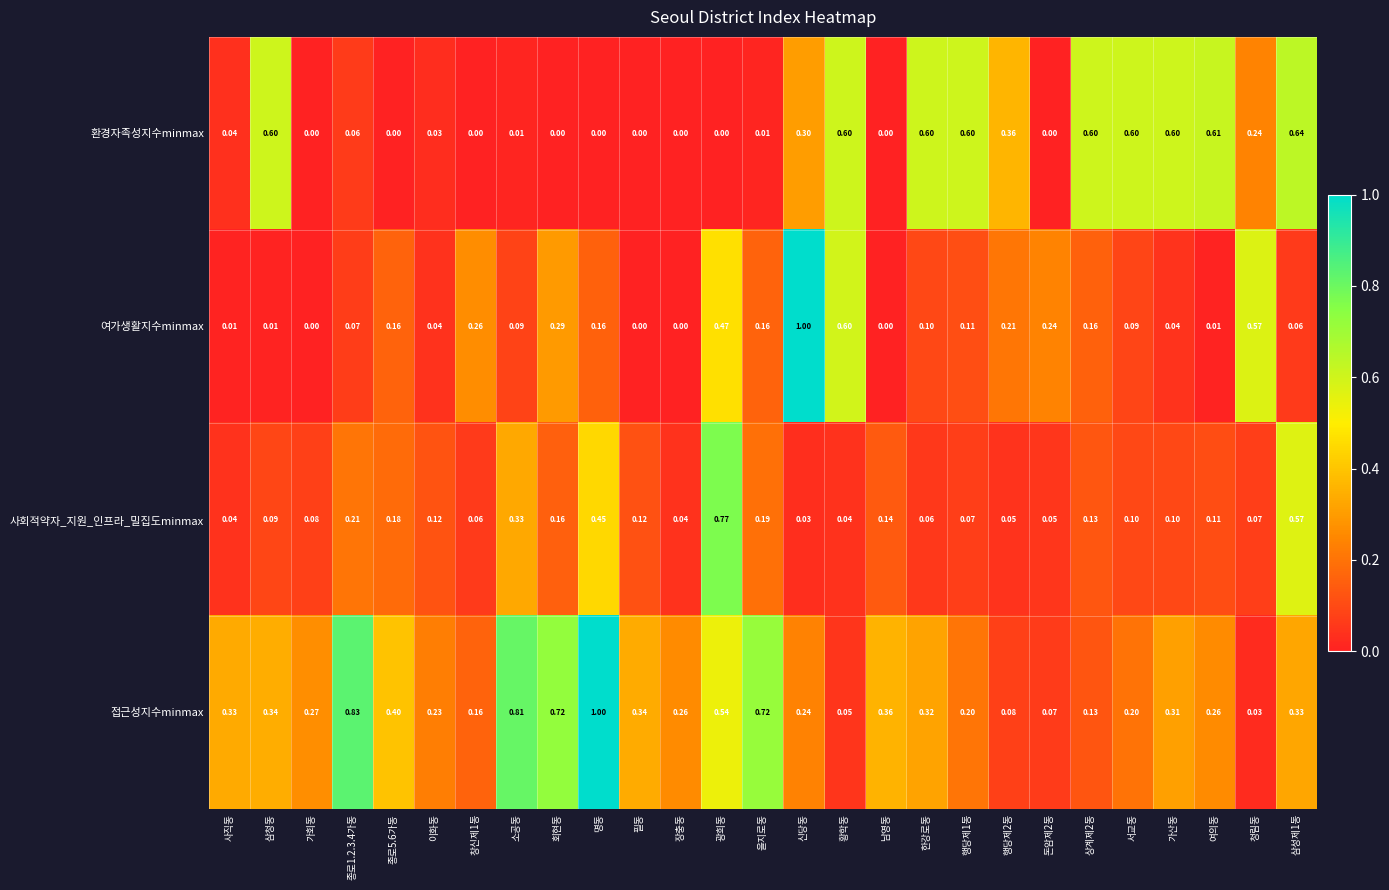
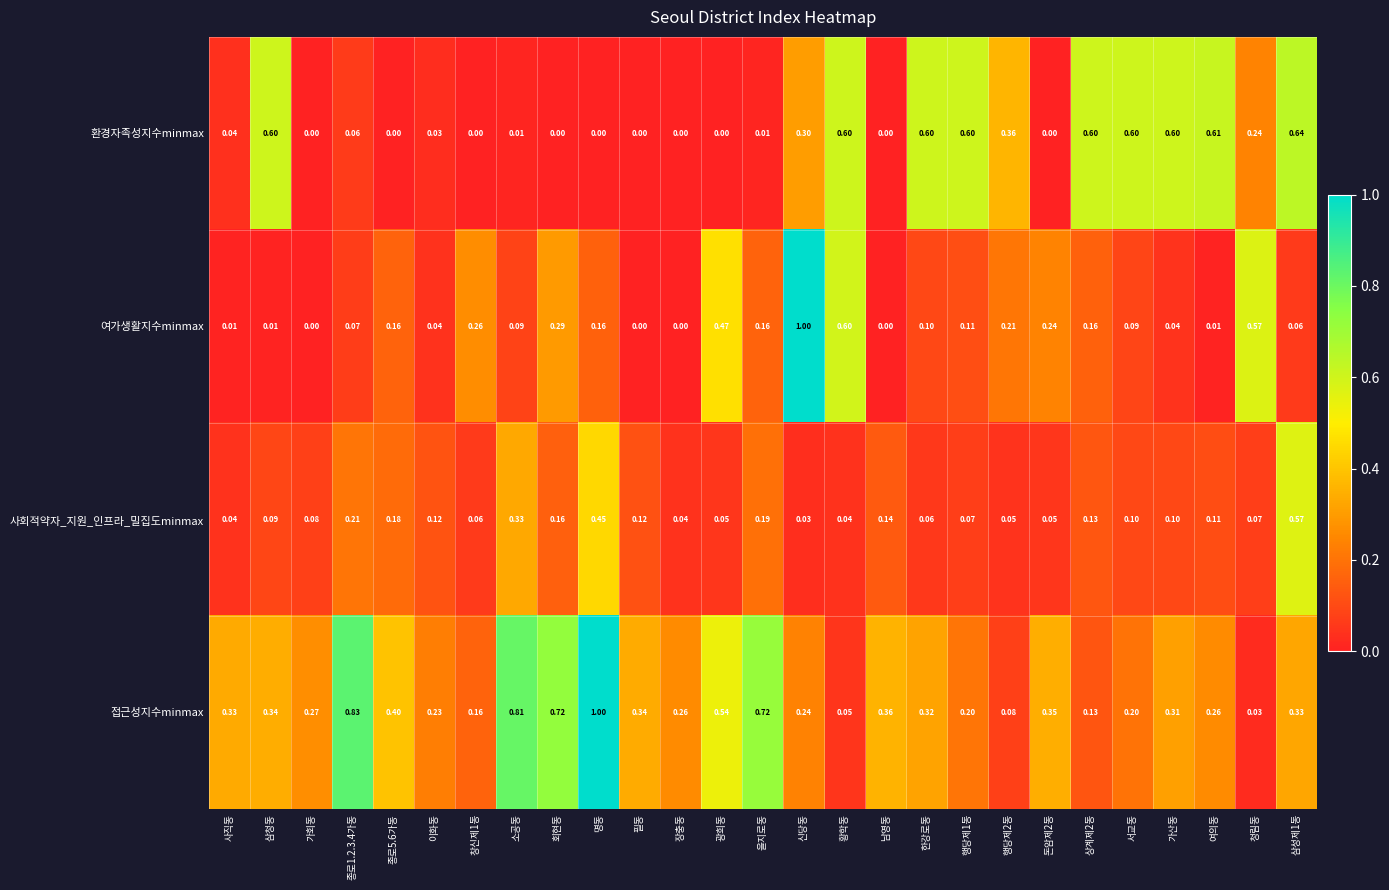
사회적약자_지원_인프라_밀집도minmax, 광희동: 0.77 -> 0.05
접근성지수minmax, 돈암제2동: 0.07 -> 0.35
